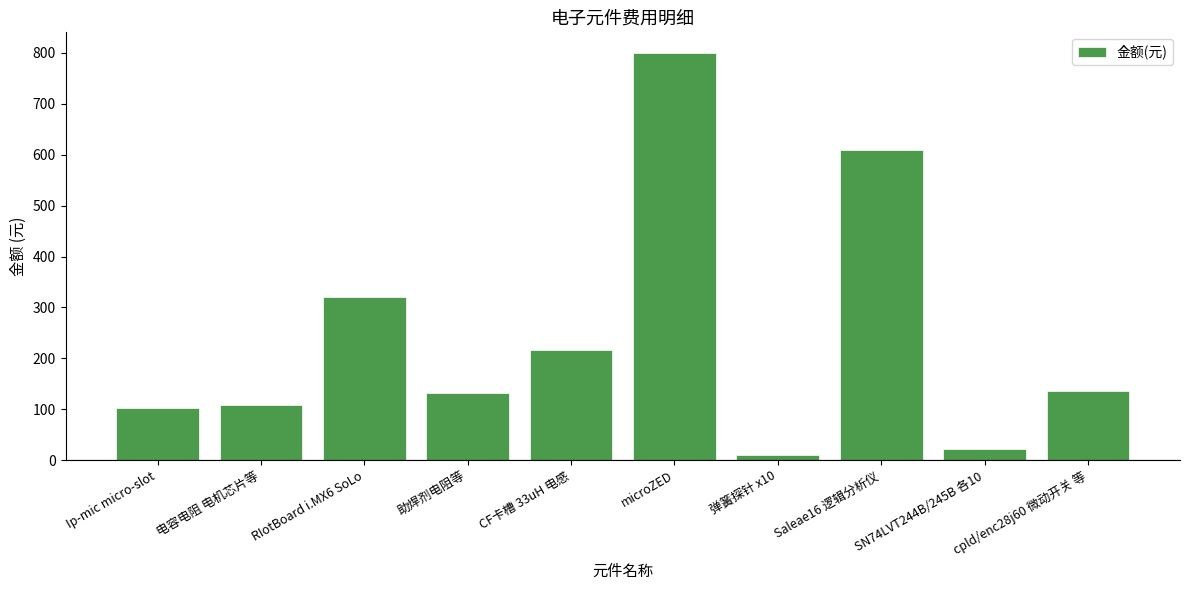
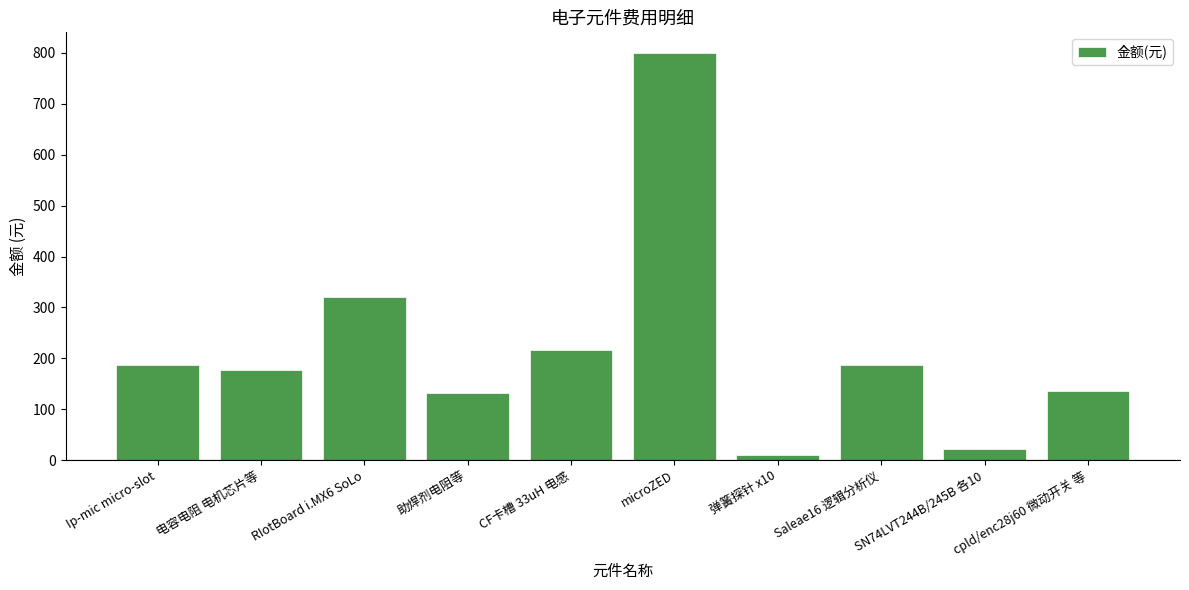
Ip-mic micro-slot: 100 -> 190
电容电阻 电机芯片等: 110 -> 180
Saleae16 逻辑分析仪: 610 -> 190
